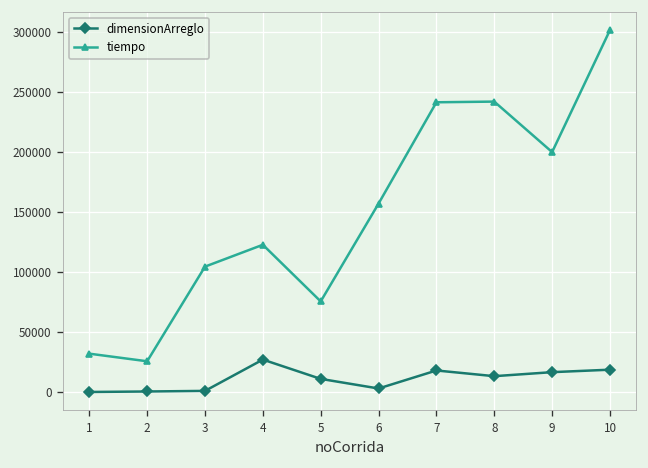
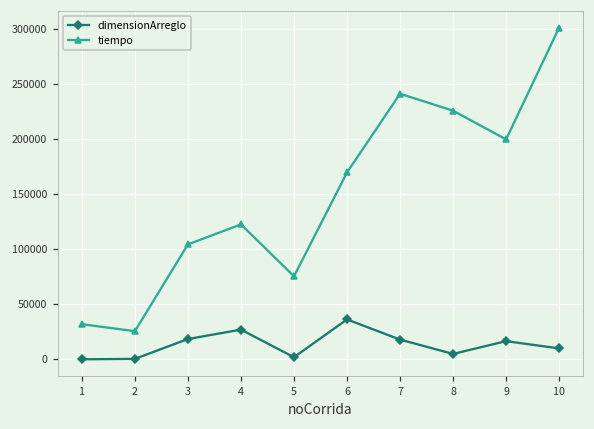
dimensionArreglo, 3: 1000 -> 19000
dimensionArreglo, 5: 11000 -> 2000
dimensionArreglo, 6: 3000 -> 36000
tiempo, 6: 157000 -> 170000
dimensionArreglo, 8: 13000 -> 5000
tiempo, 8: 242000 -> 226000
dimensionArreglo, 10: 19000 -> 10000
